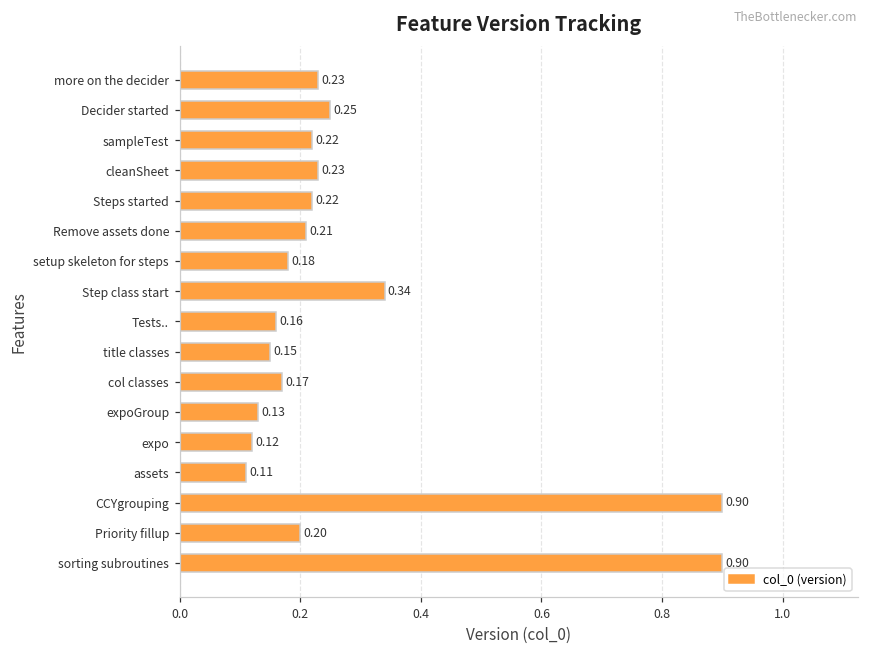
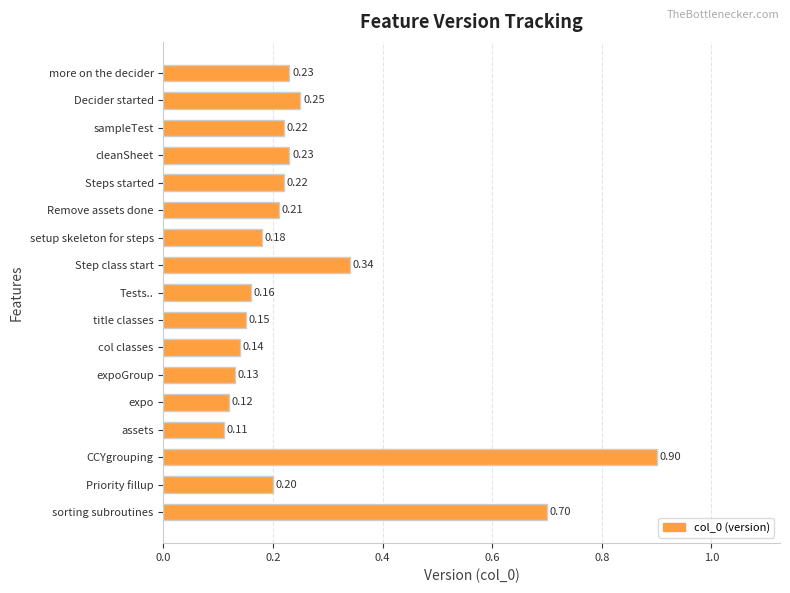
col classes: 0.17 -> 0.14
sorting subroutines: 0.90 -> 0.70
